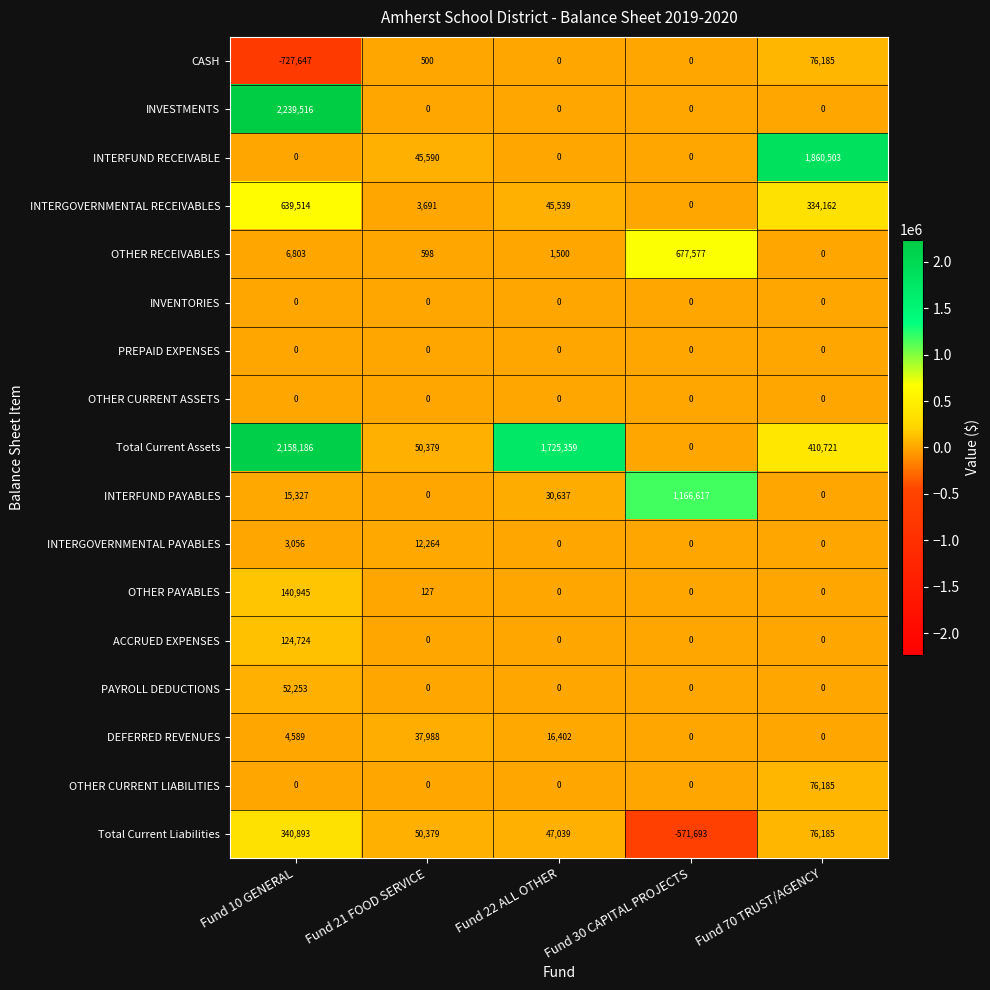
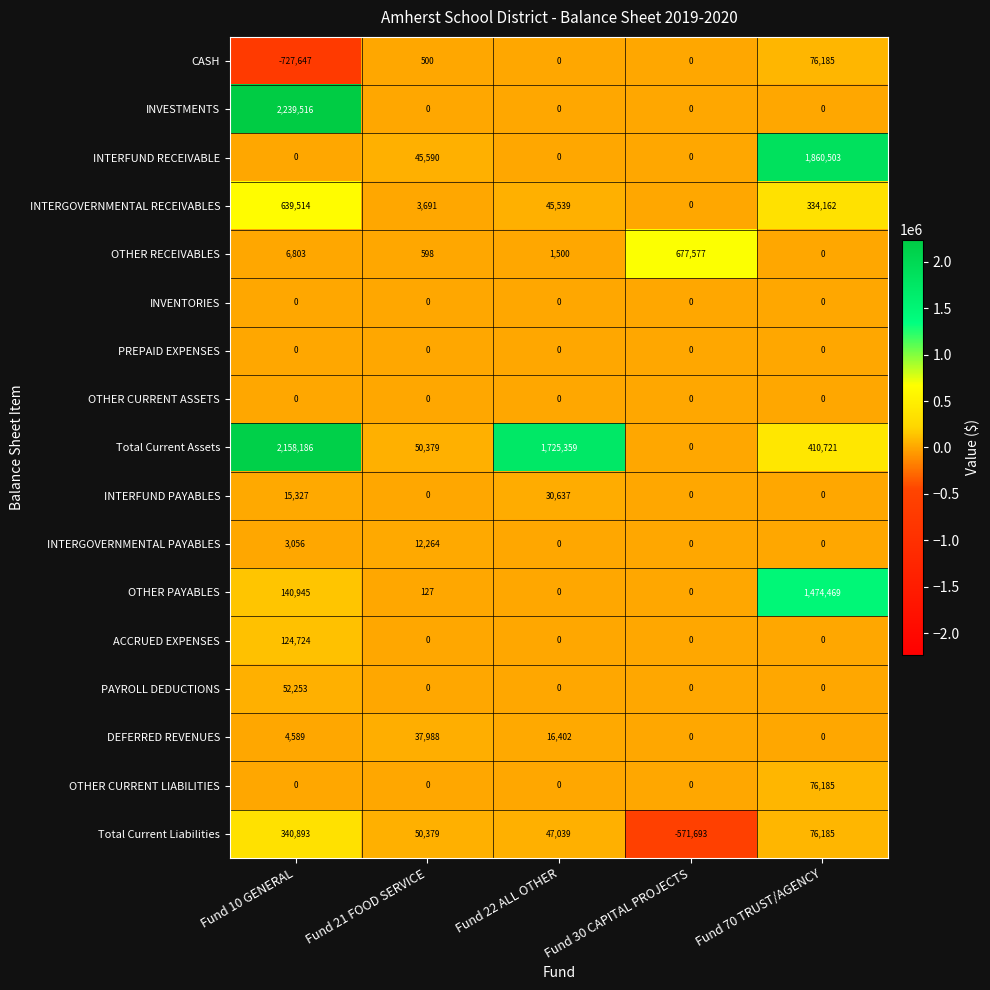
INTERFUND PAYABLES, Fund 30 CAPITAL PROJECTS: 1,166,617 -> 0
OTHER PAYABLES, Fund 70 TRUST/AGENCY: 0 -> 1,474,469
